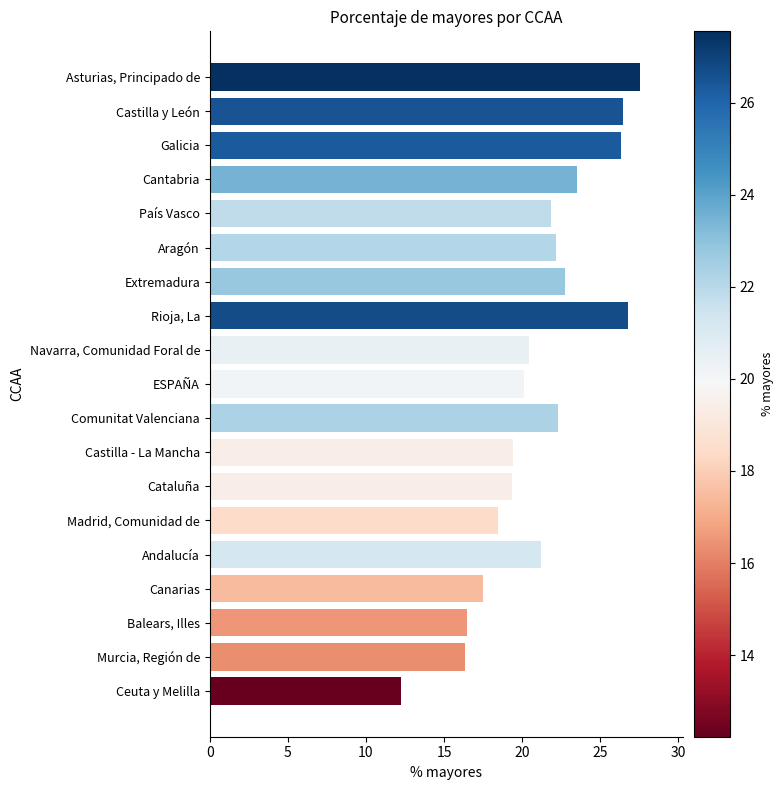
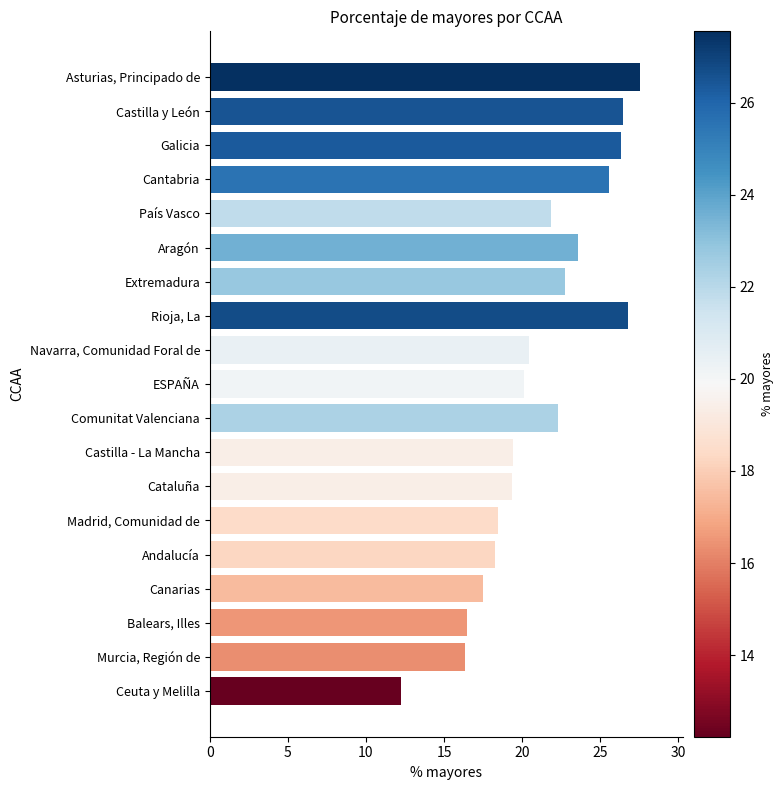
Cantabria: 23.5 -> 25.6
Aragón: 22.1 -> 23.6
Andalucía: 21.2 -> 18.3
